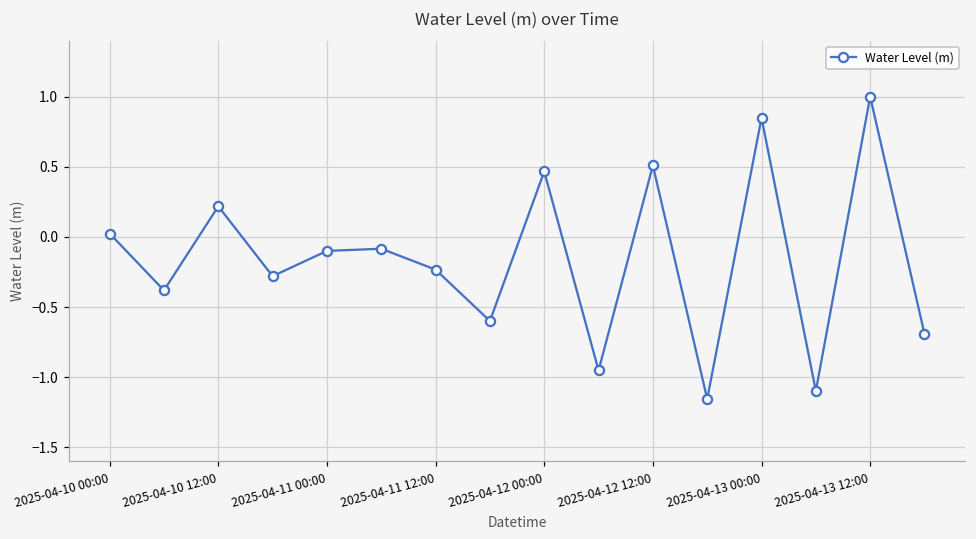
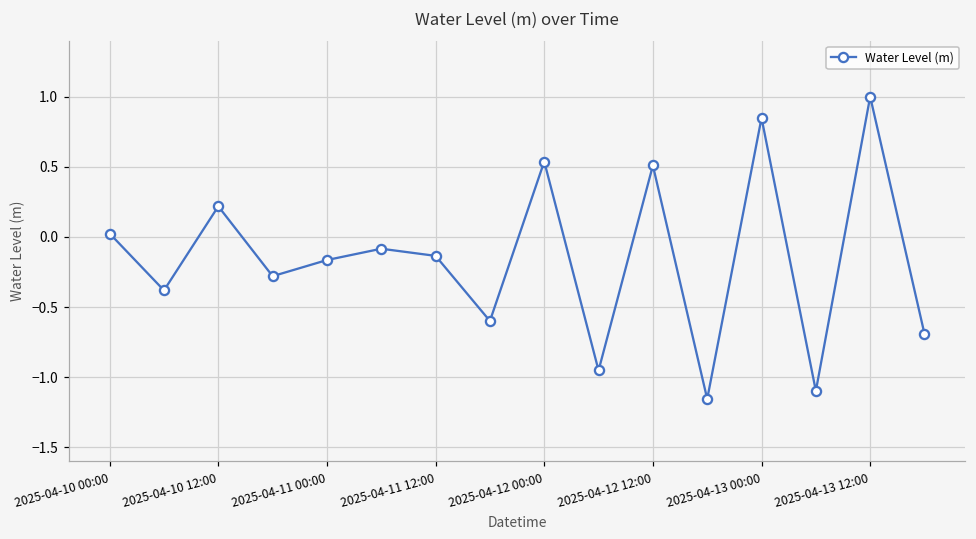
2025-04-11 00:00: -0.10 -> -0.16
2025-04-11 12:00: -0.23 -> -0.13
2025-04-12 00:00: 0.47 -> 0.54
